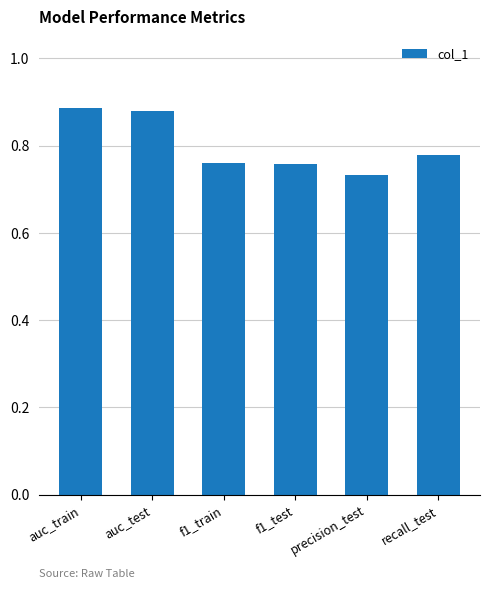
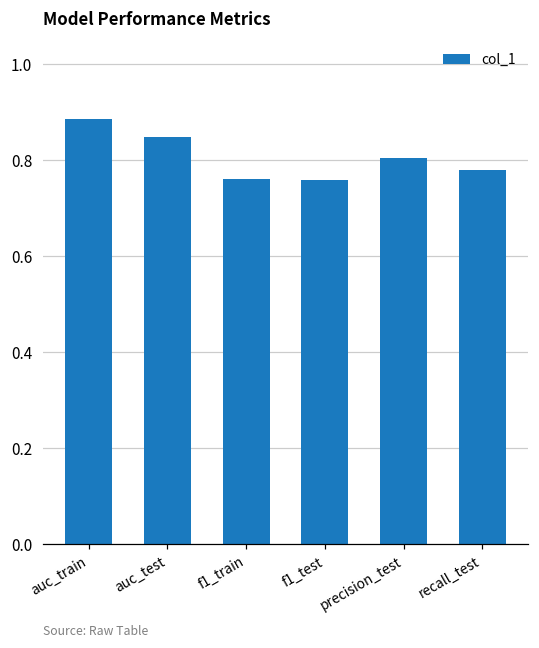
auc_test: 0.88 -> 0.85
precision_test: 0.73 -> 0.81
